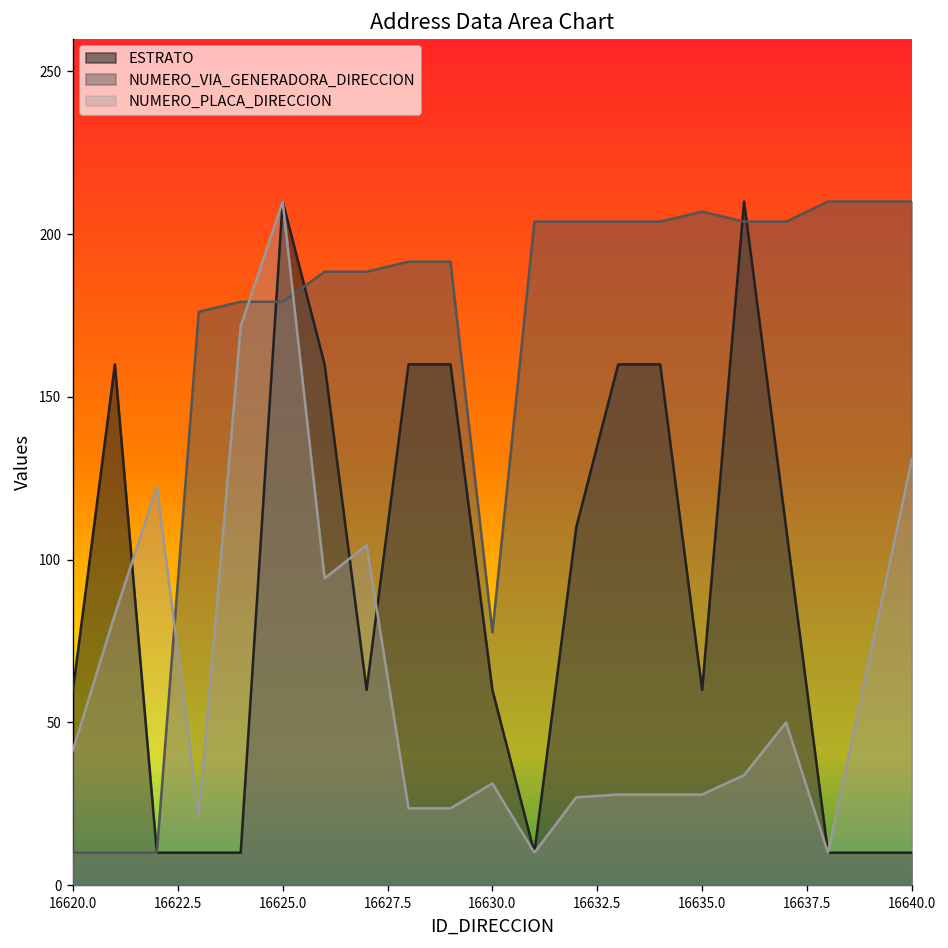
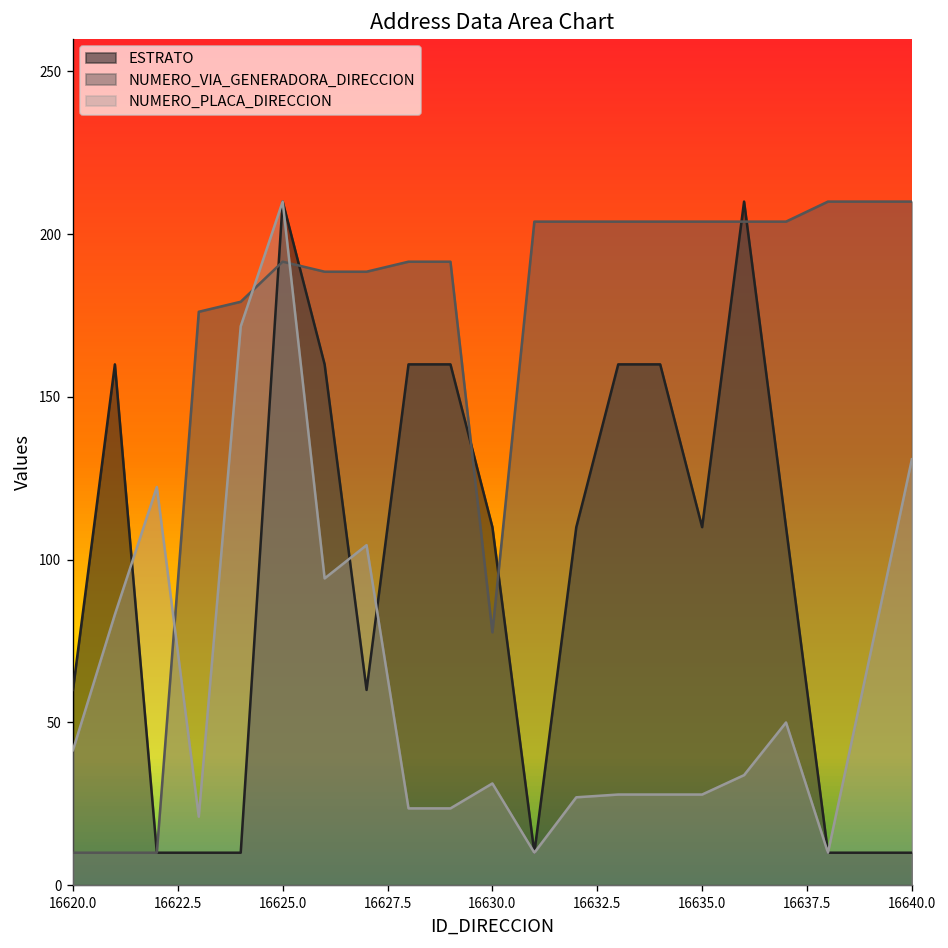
NUMERO_VIA_GENERADORA_DIRECCION, 16625.0: 179 -> 192
ESTRATO, 16630.0: 60 -> 110
ESTRATO, 16635.0: 60 -> 110
NUMERO_VIA_GENERADORA_DIRECCION, 16635.0: 207 -> 204
